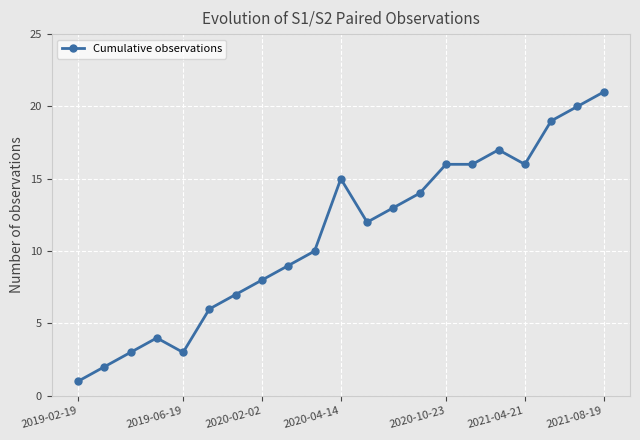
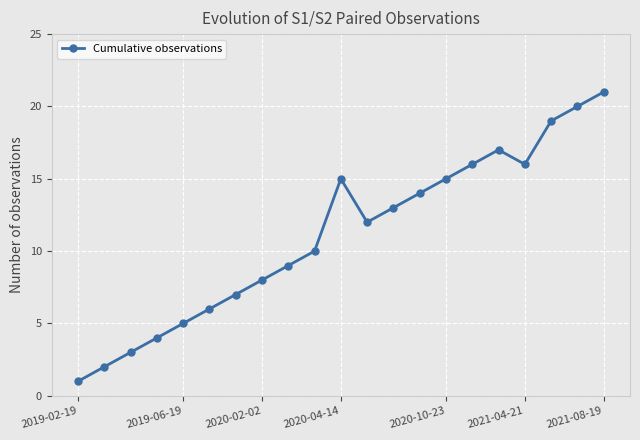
2019-06-19: 3 -> 5
2020-10-23: 16 -> 15
